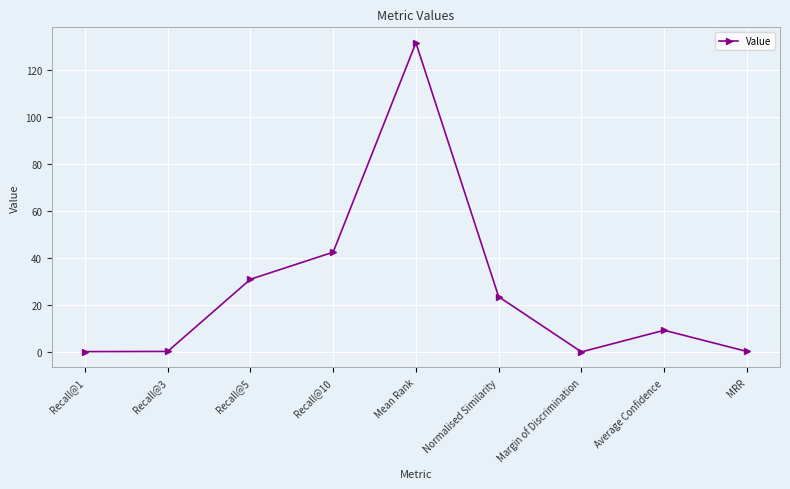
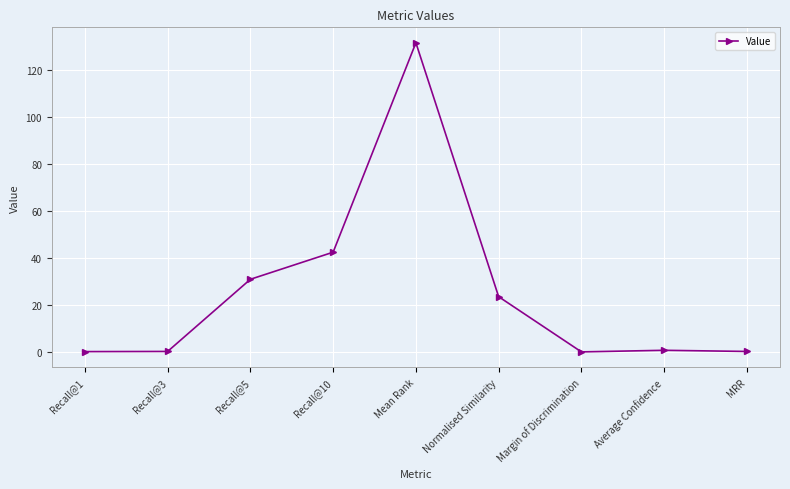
Average Confidence: 9 -> 1
